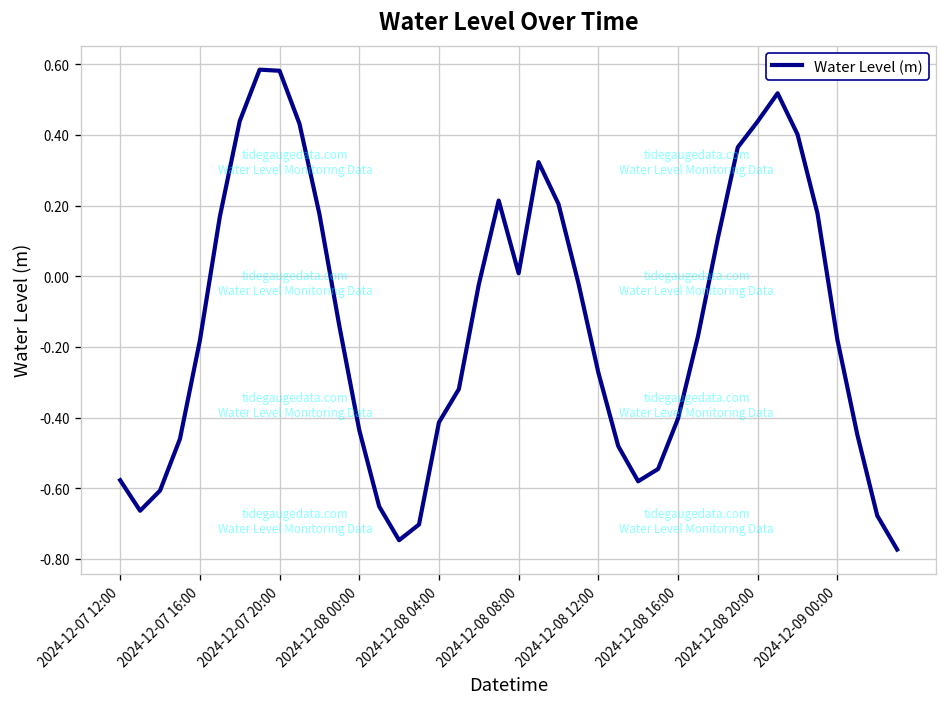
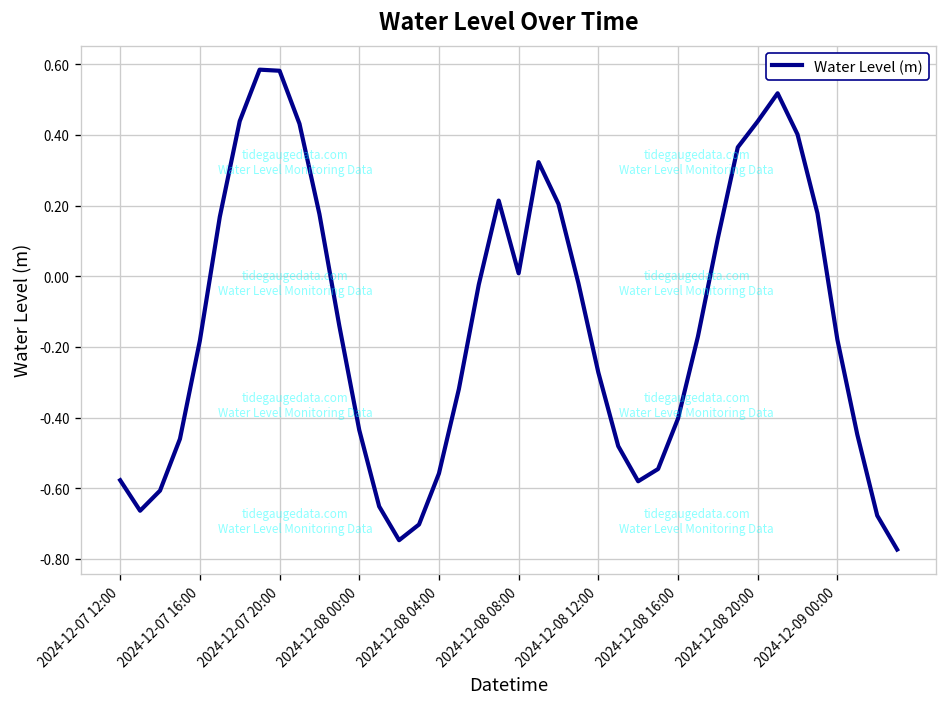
2024-12-08 04:00: -0.41 -> -0.56
